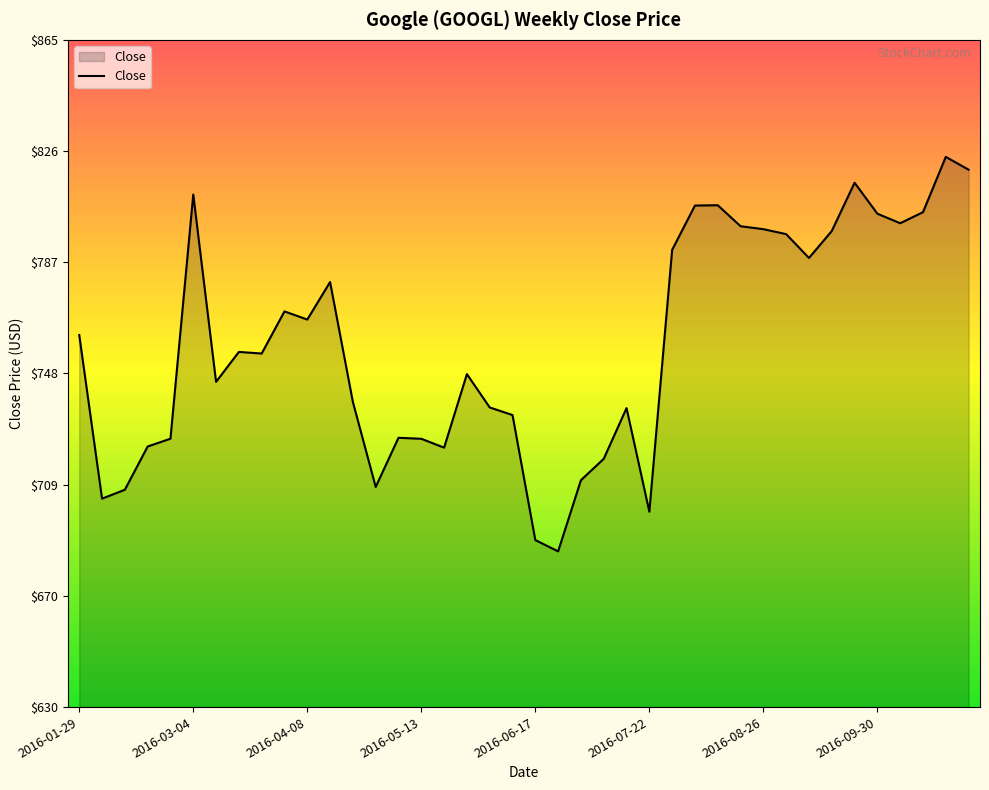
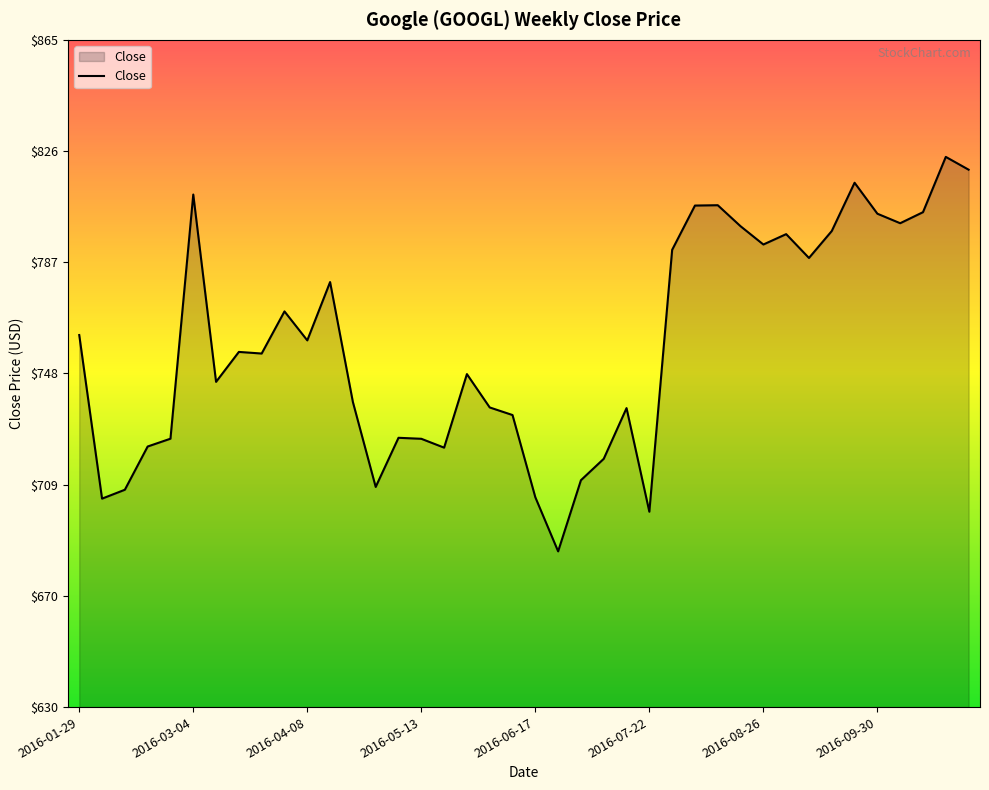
2016-04-08: $767 -> $759
2016-06-17: $689 -> $704
2016-08-26: $799 -> $793
